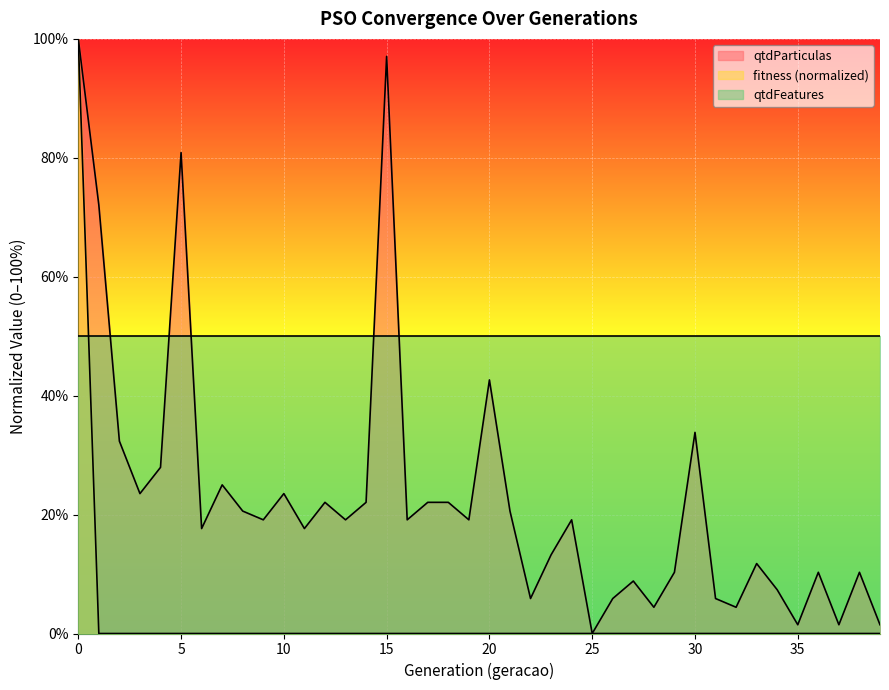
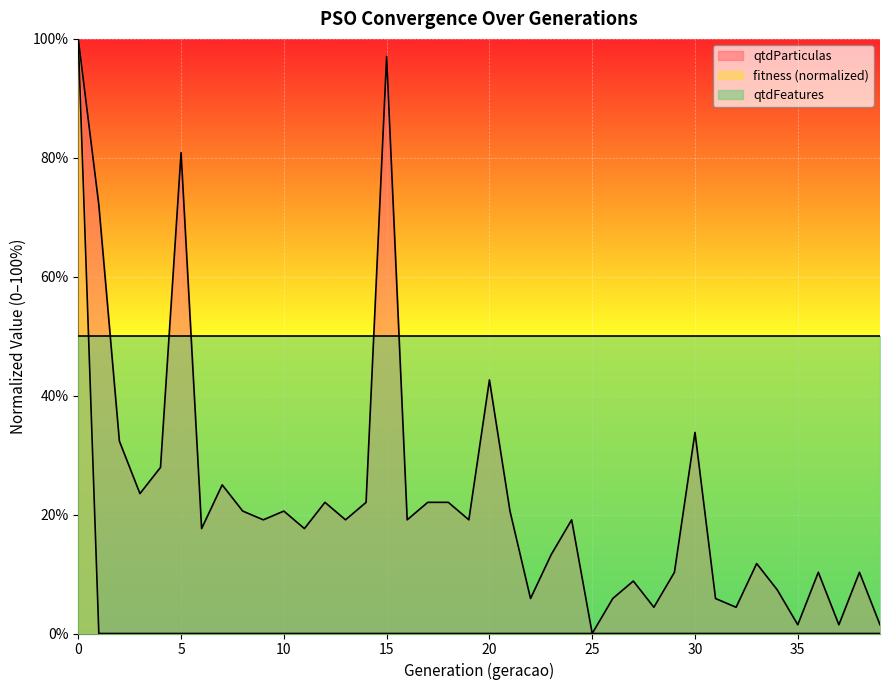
qtdParticulas, 10: 24% -> 21%
